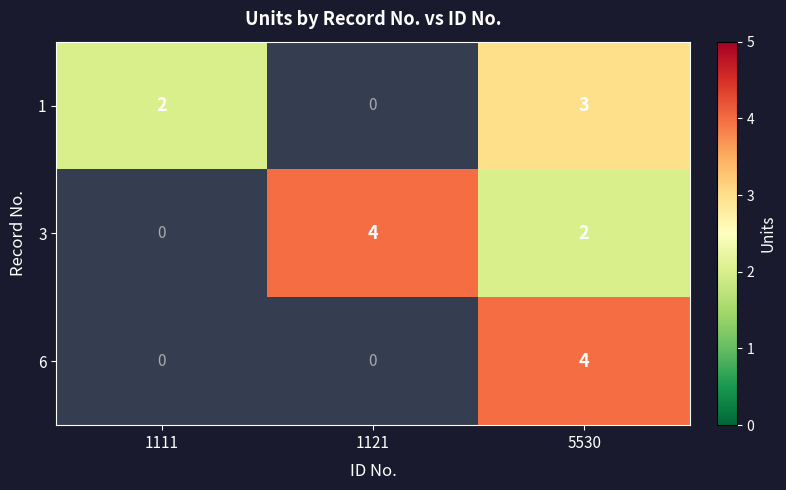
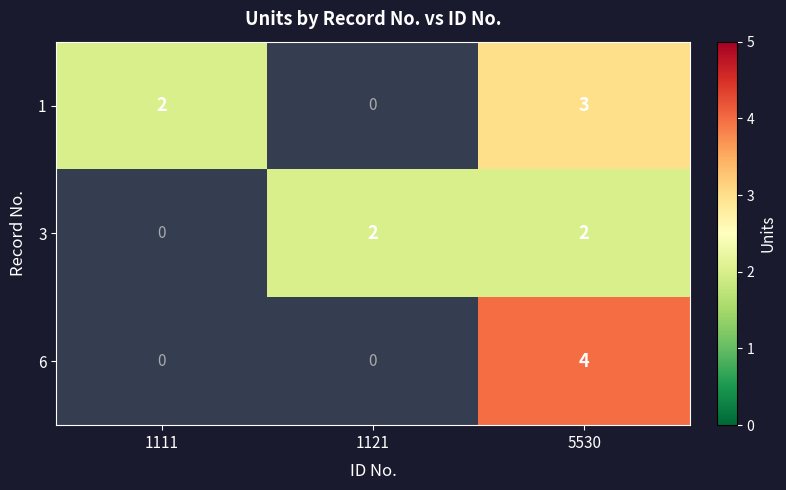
3, 1121: 4 -> 2
